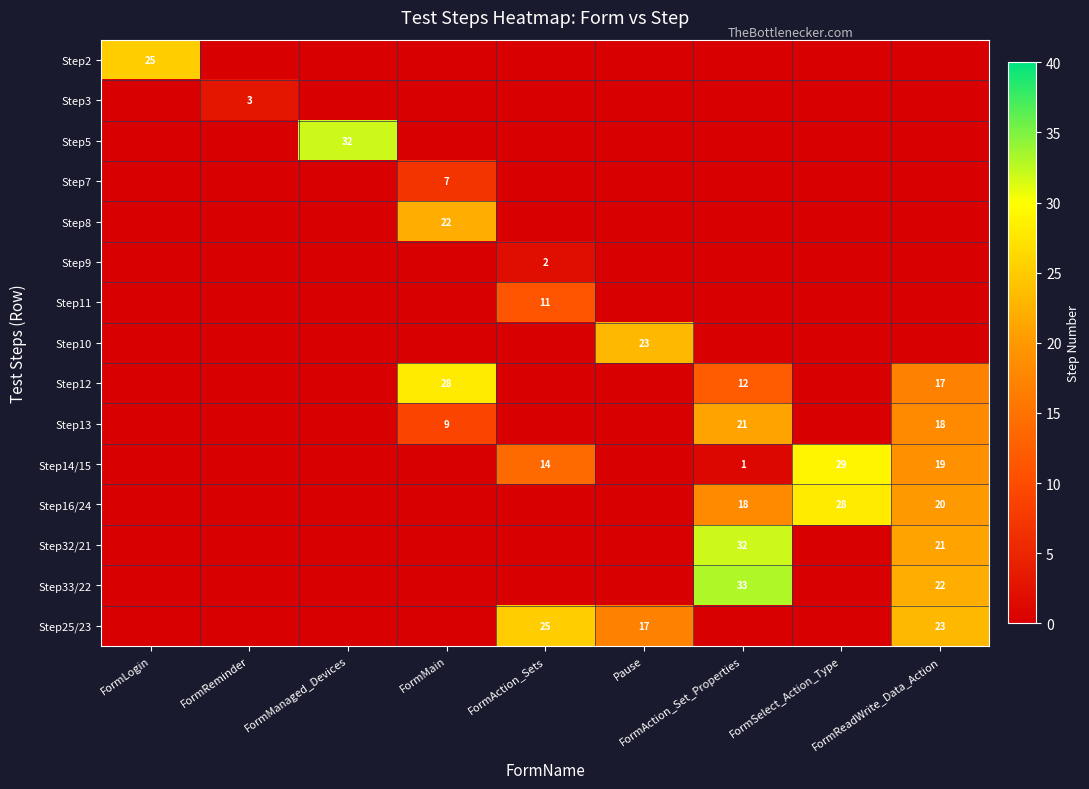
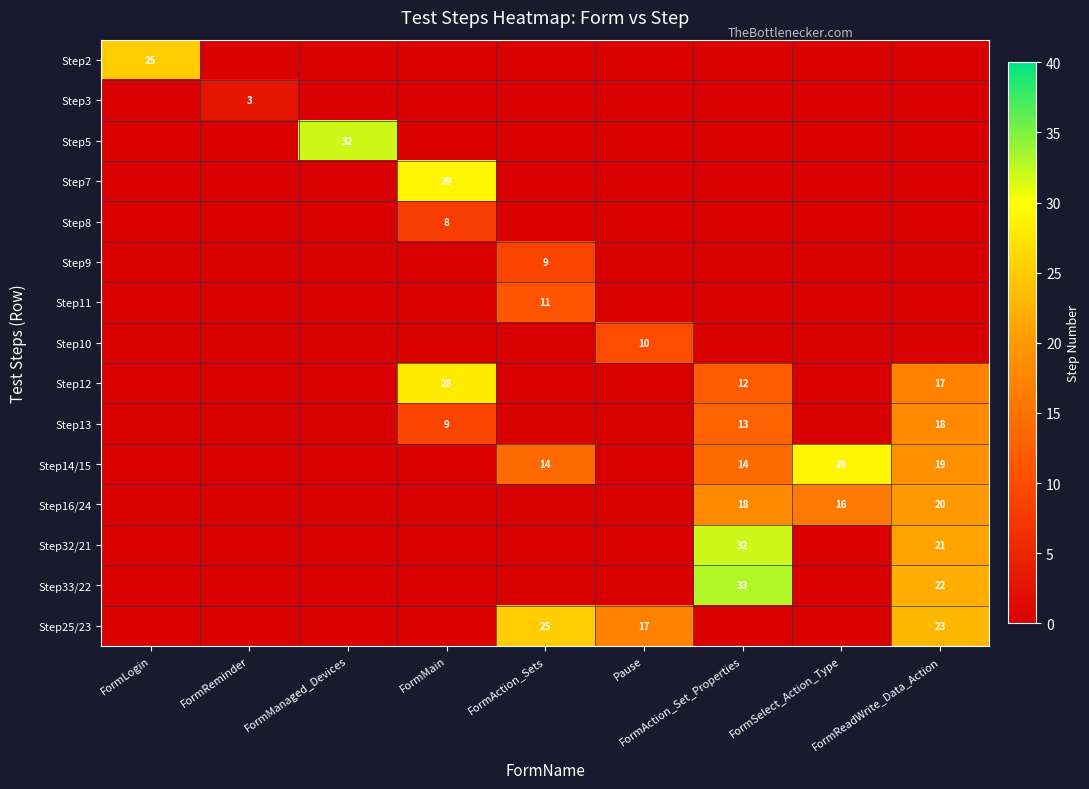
Step7, FormMain: 7 -> 29
Step8, FormMain: 22 -> 8
Step9, FormAction_Sets: 2 -> 9
Step10, Pause: 23 -> 10
Step13, FormAction_Set_Properties: 21 -> 13
Step14/15, FormAction_Set_Properties: 1 -> 14
Step16/24, FormSelect_Action_Type: 28 -> 16
